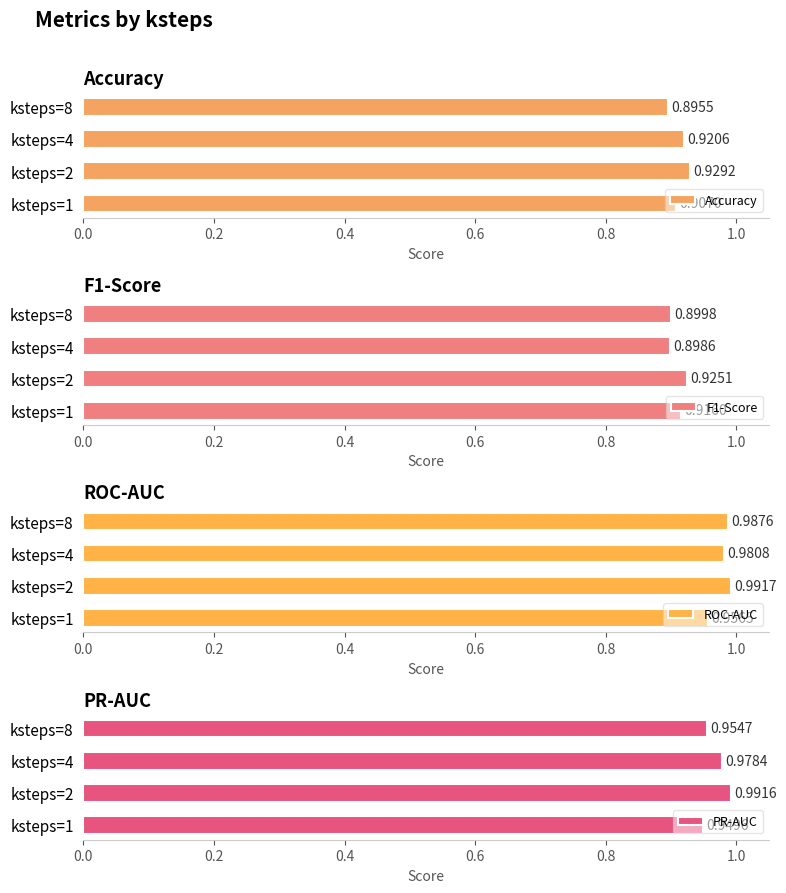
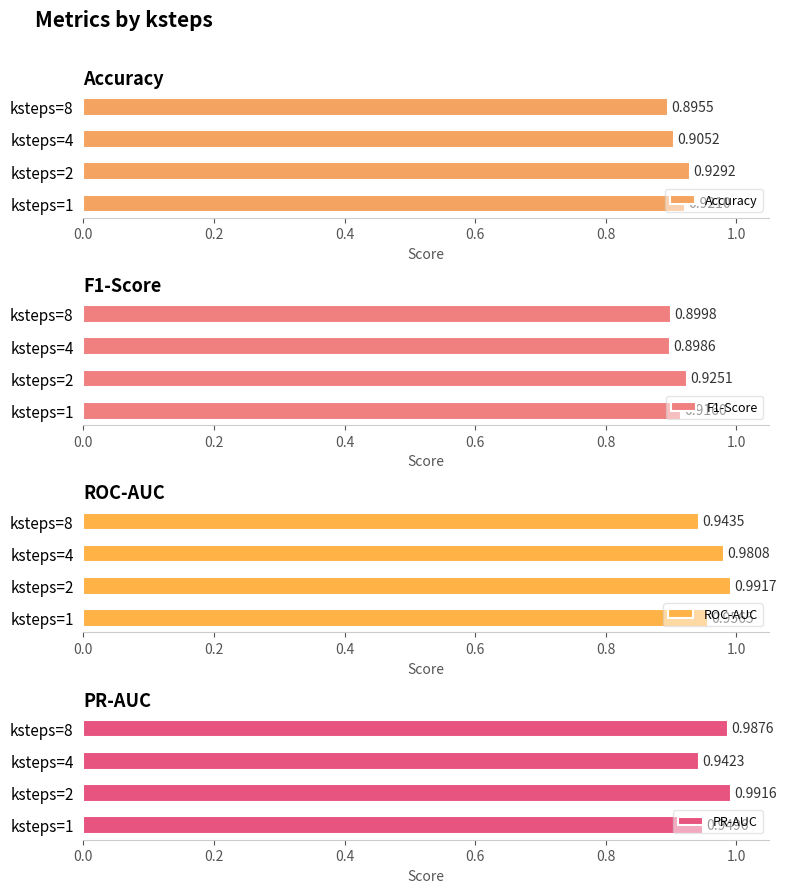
Accuracy, ksteps=4: 0.9206 -> 0.9052
Accuracy, ksteps=1: 0.9070 -> 0.9210
ROC-AUC, ksteps=8: 0.9876 -> 0.9435
PR-AUC, ksteps=8: 0.9547 -> 0.9876
PR-AUC, ksteps=4: 0.9784 -> 0.9423
